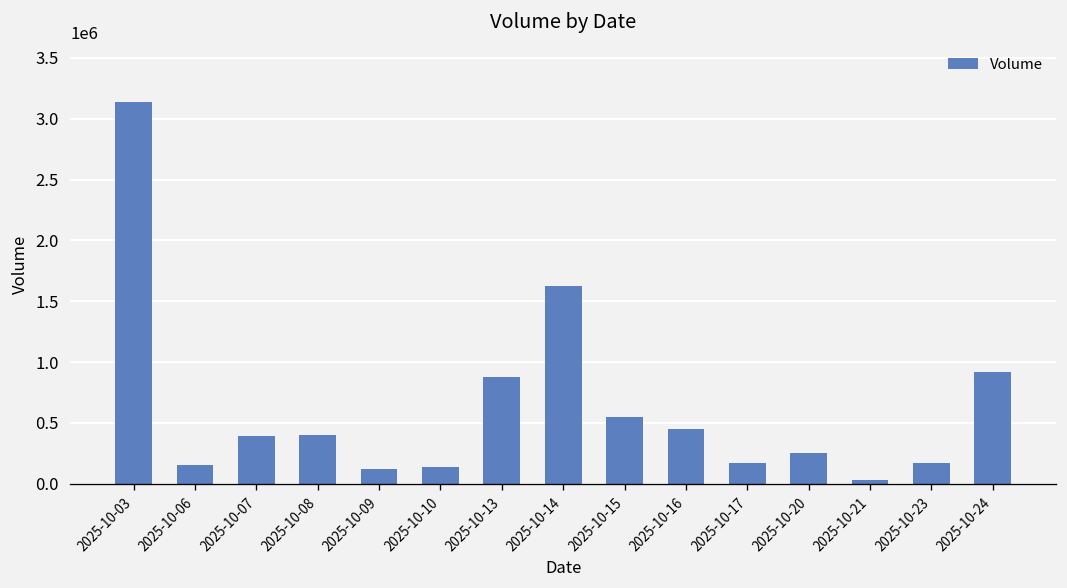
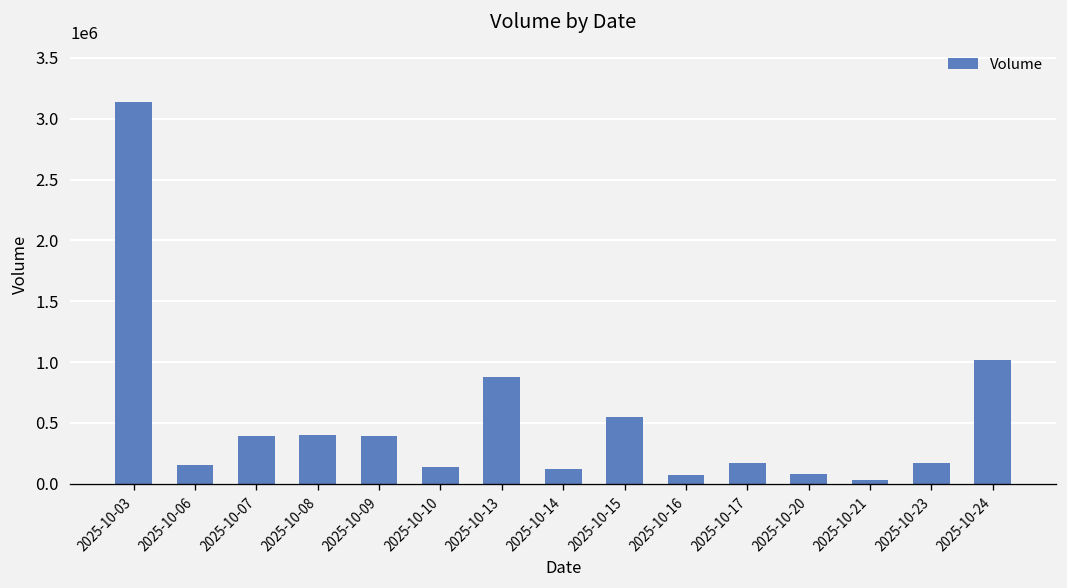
2025-10-09: 120000 -> 390000
2025-10-14: 1620000 -> 120000
2025-10-16: 450000 -> 70000
2025-10-20: 250000 -> 80000
2025-10-24: 920000 -> 1010000
